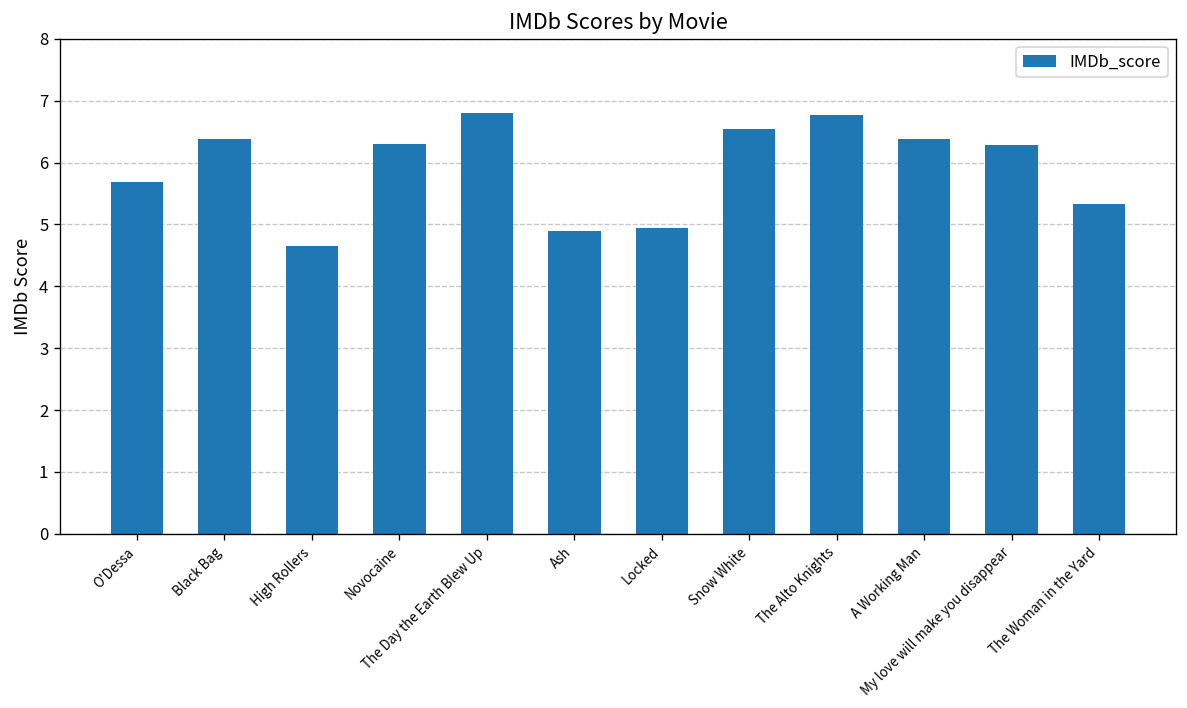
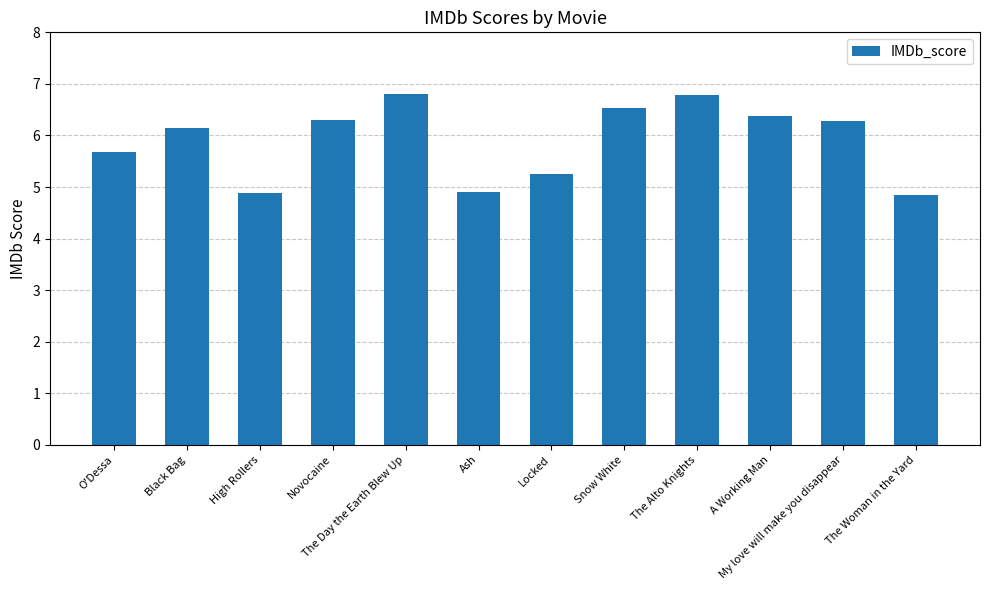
Black Bag: 6.4 -> 6.1
High Rollers: 4.7 -> 4.9
Locked: 4.9 -> 5.3
The Woman in the Yard: 5.3 -> 4.9
